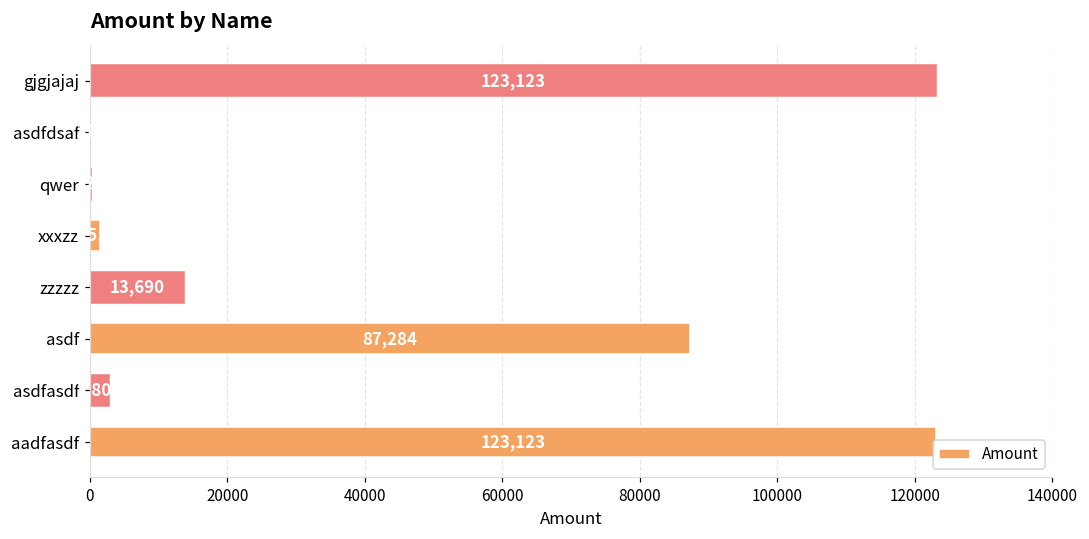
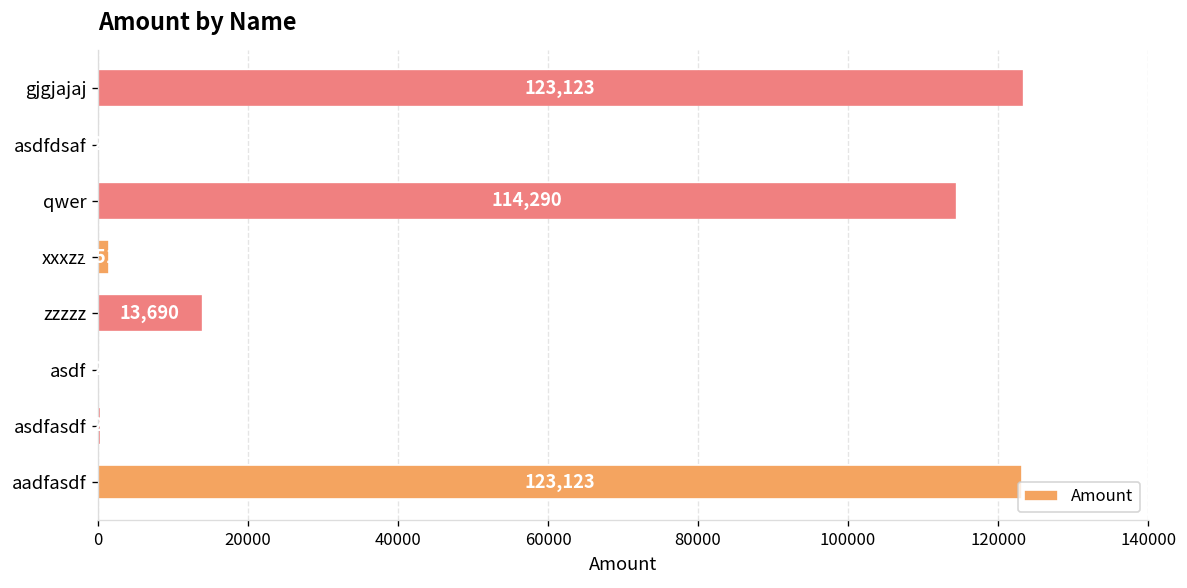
qwer: 0 -> 114000
asdf: 87000 -> 0
asdfasdf: 3000 -> 0
